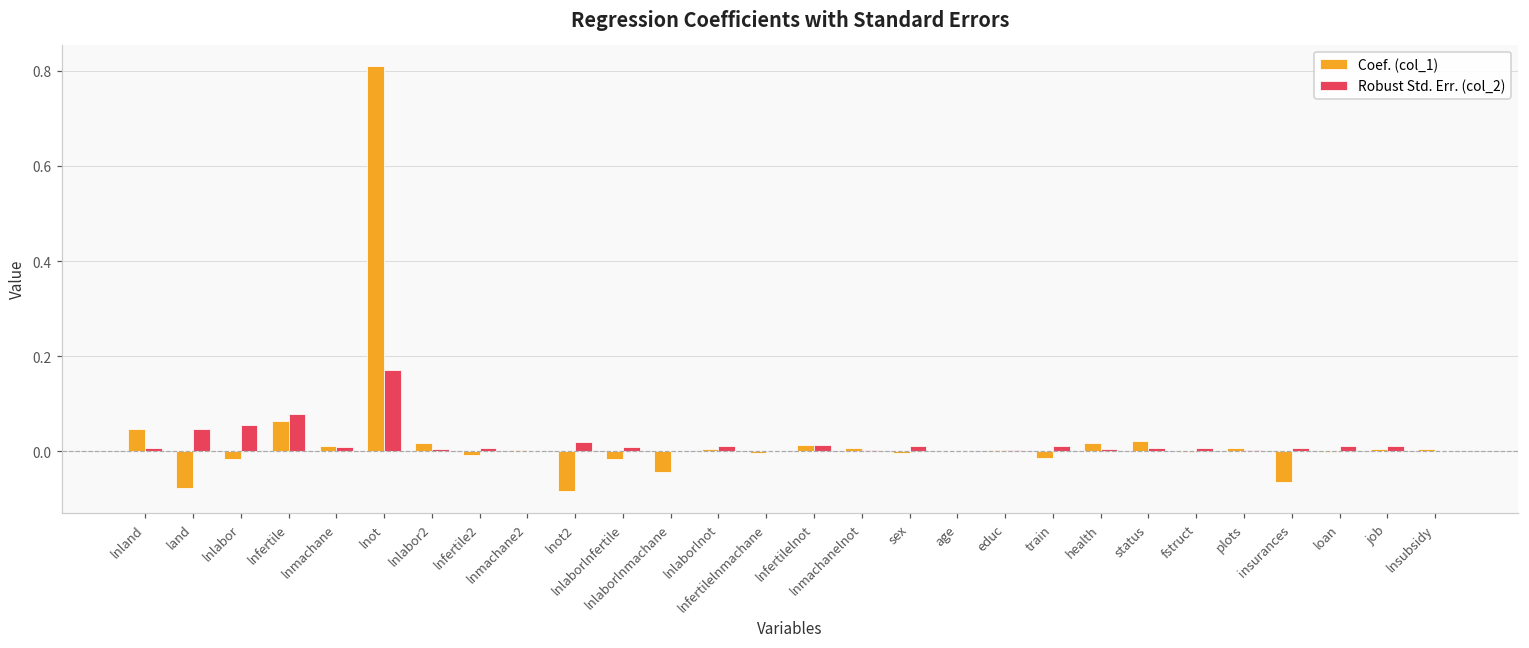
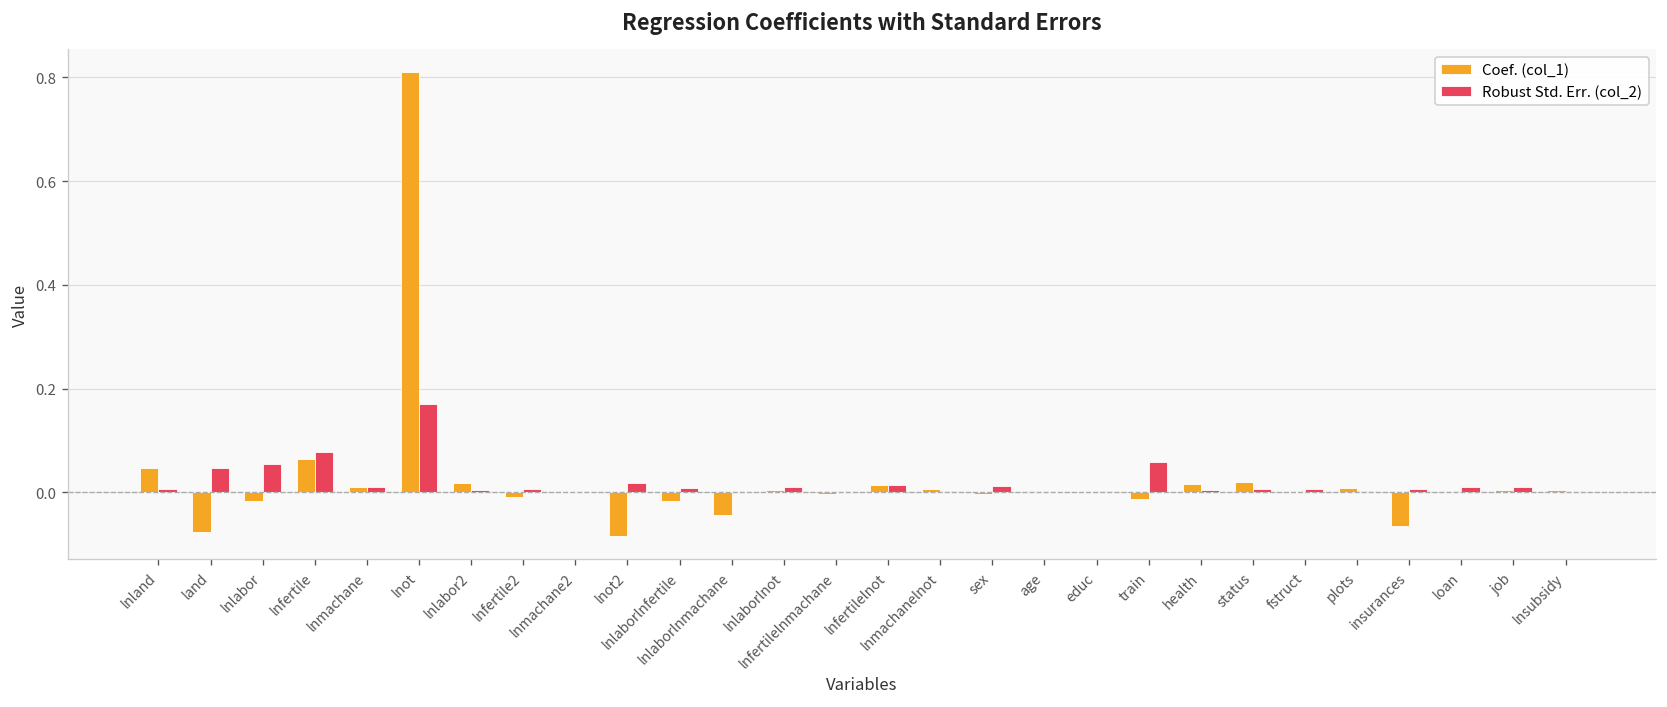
Robust Std. Err. (col_2), train: 0.01 -> 0.06
